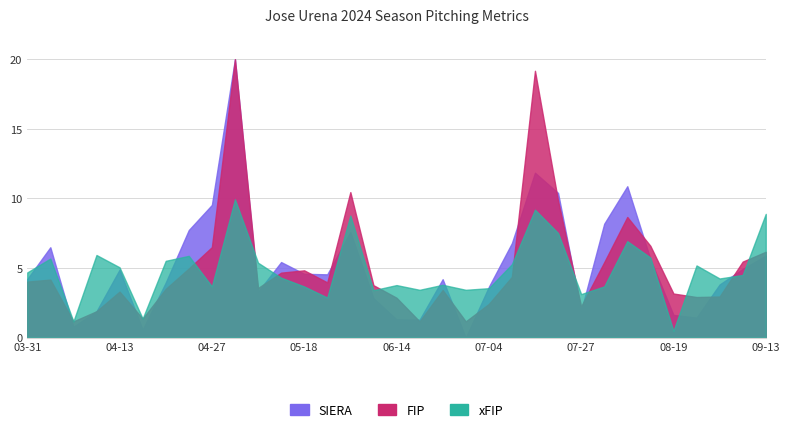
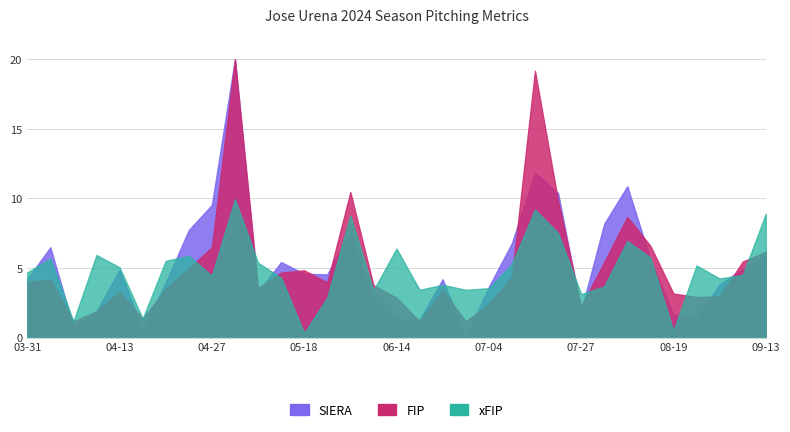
xFIP, 04-27: 3.7 -> 4.4
xFIP, 05-18: 3.7 -> 0.3
xFIP, 06-14: 3.8 -> 6.4
